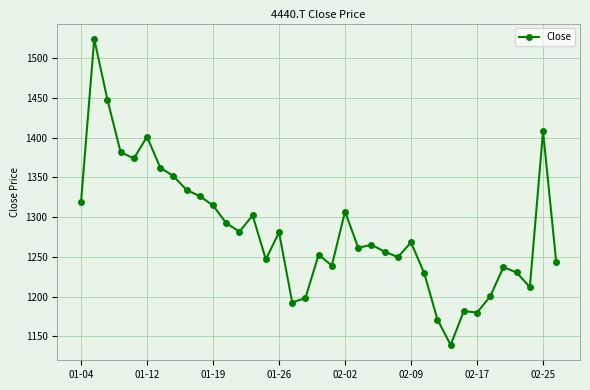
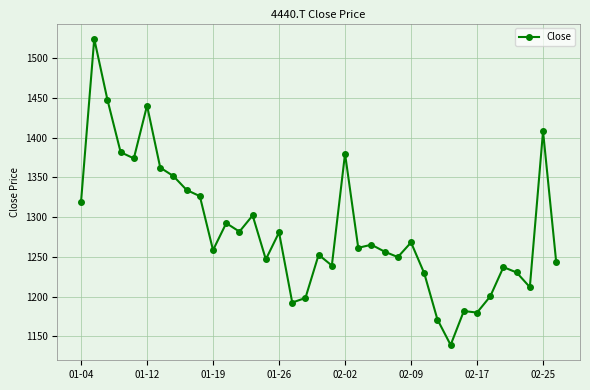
01-12: 1400 -> 1440
01-19: 1310 -> 1260
02-02: 1310 -> 1380
